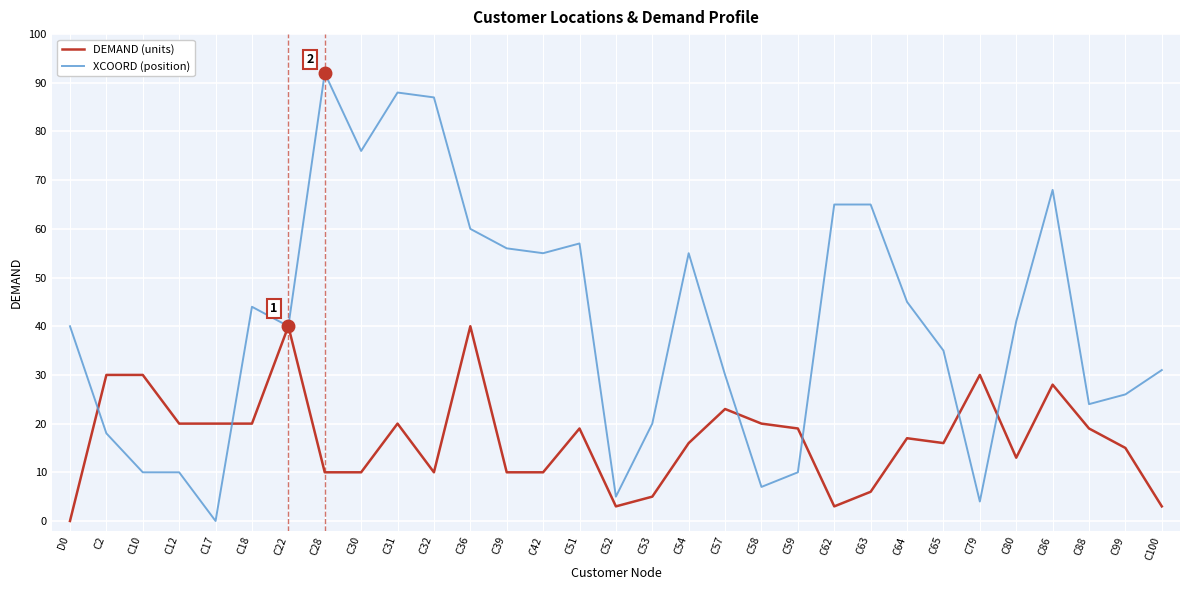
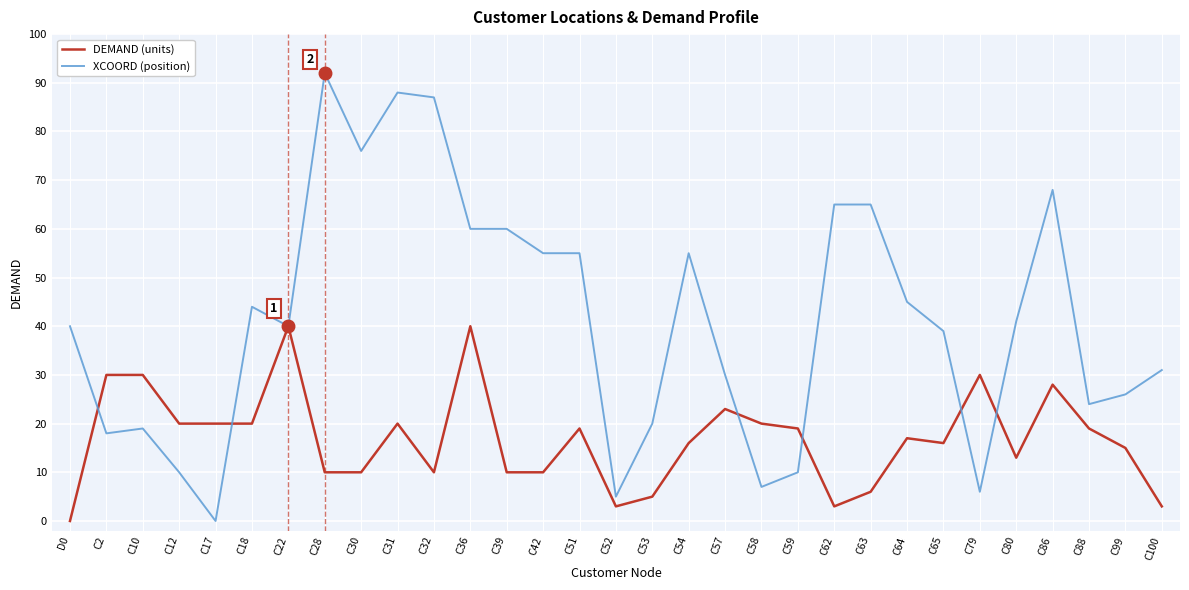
XCOORD (position), C10: 10 -> 19
XCOORD (position), C39: 56 -> 60
XCOORD (position), C51: 57 -> 55
XCOORD (position), C65: 35 -> 39
XCOORD (position), C79: 4 -> 6
